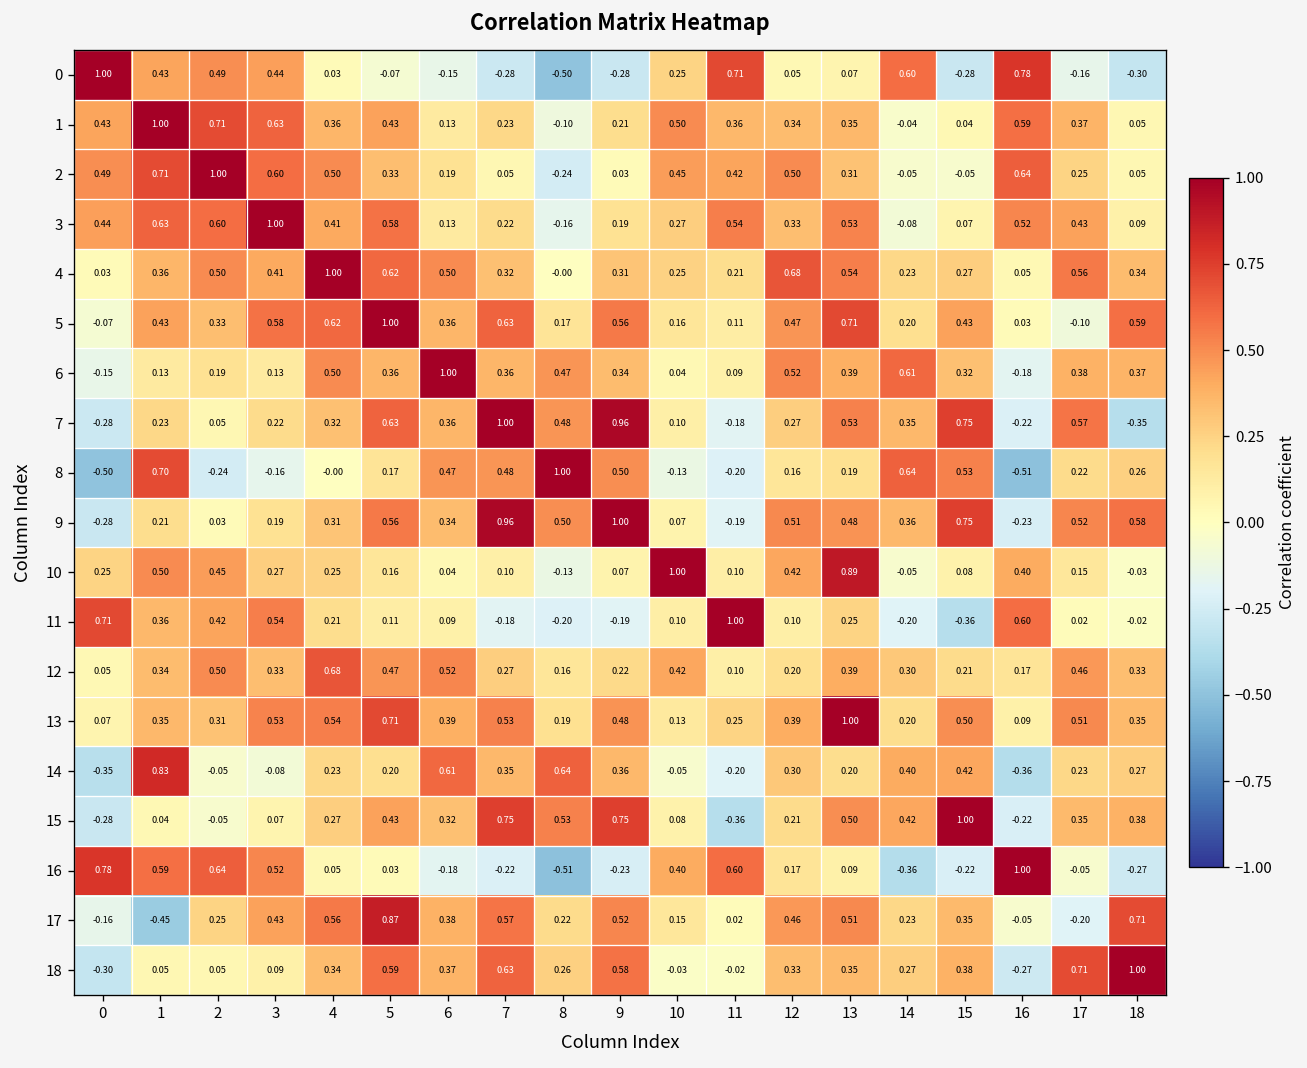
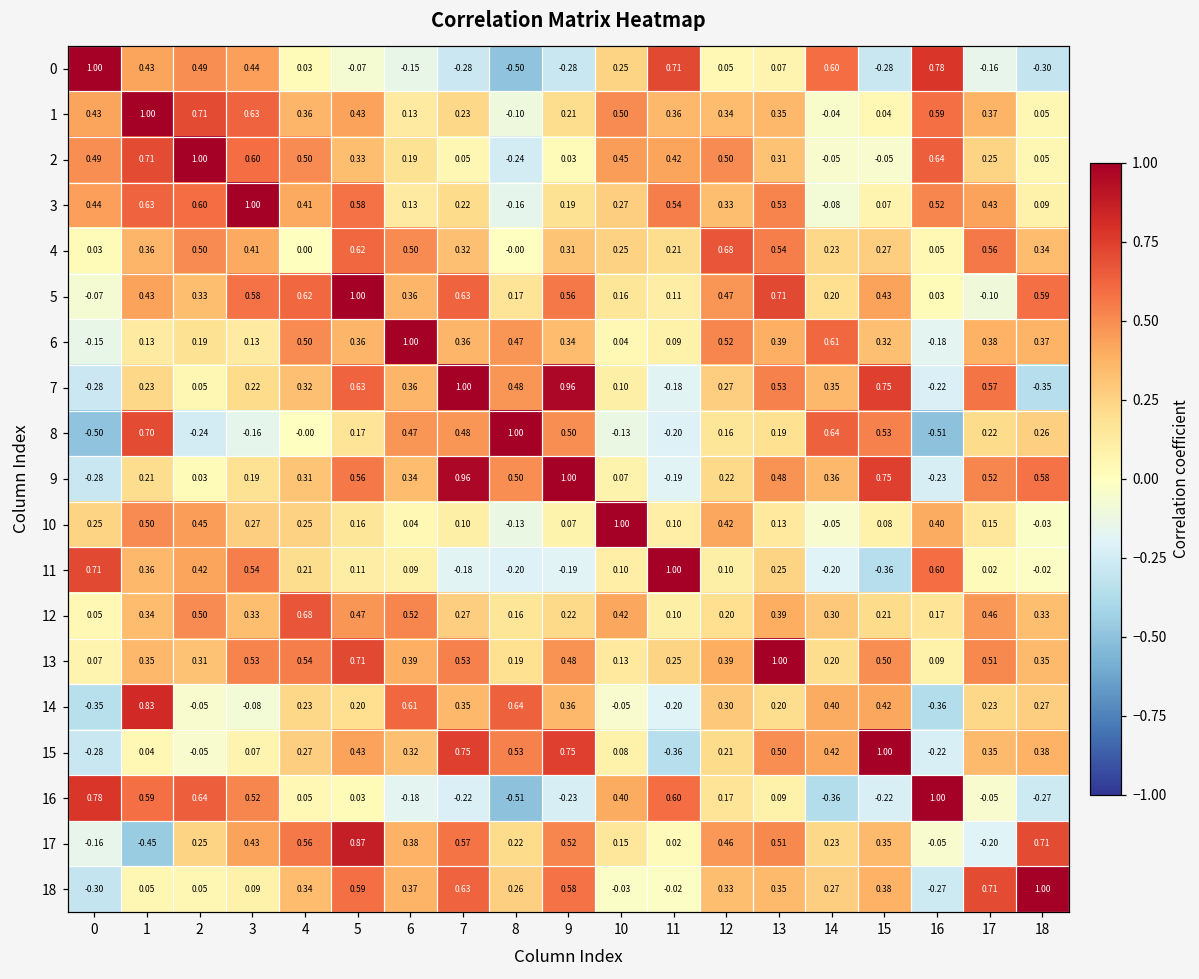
4, 4: 1.00 -> 0.00
9, 12: 0.51 -> 0.22
10, 13: 0.89 -> 0.13
